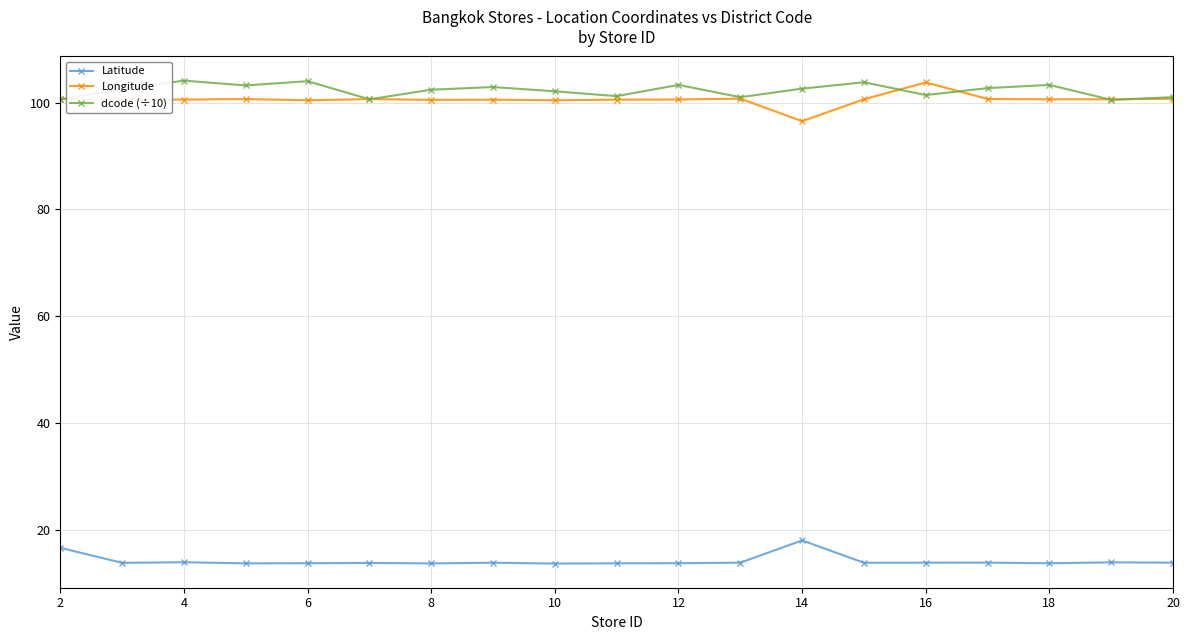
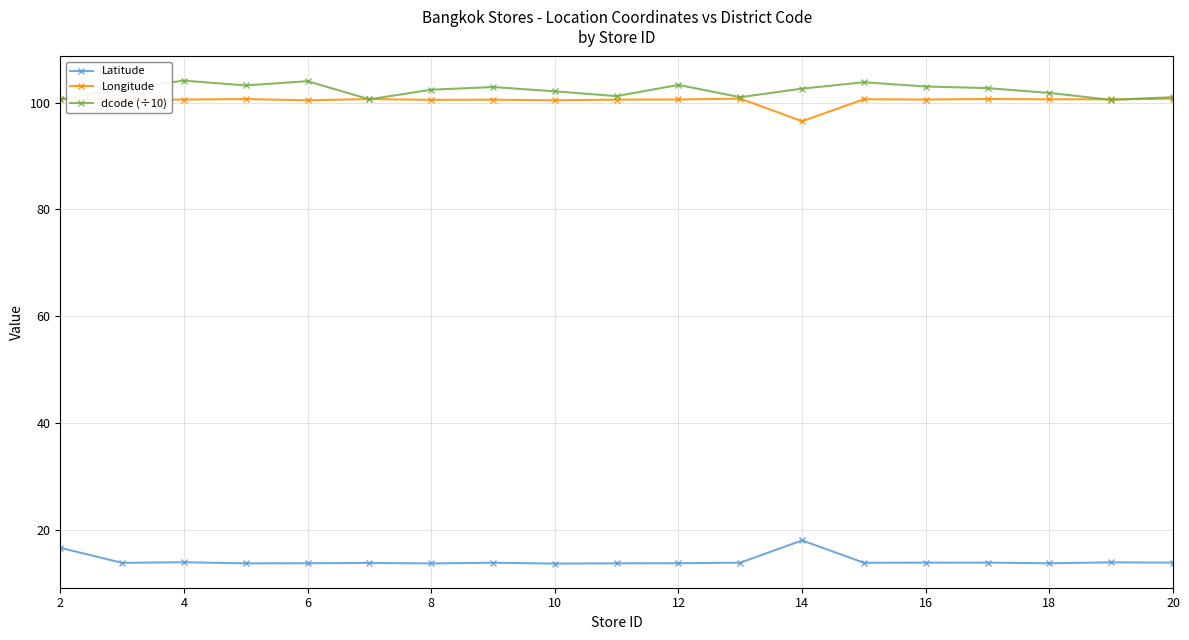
Longitude, 16: 104 -> 101
dcode (÷10), 16: 101 -> 103
dcode (÷10), 18: 103 -> 102
